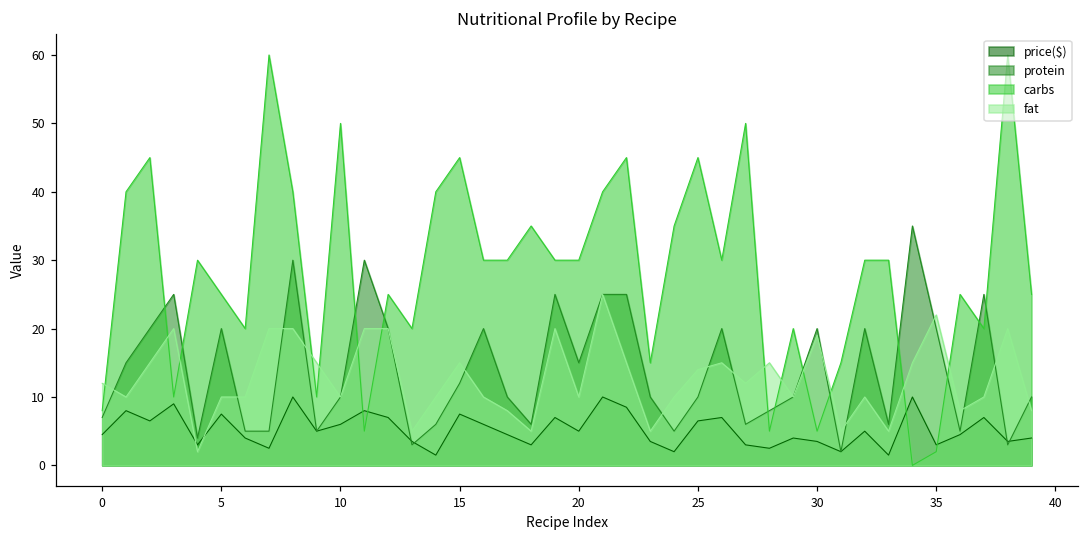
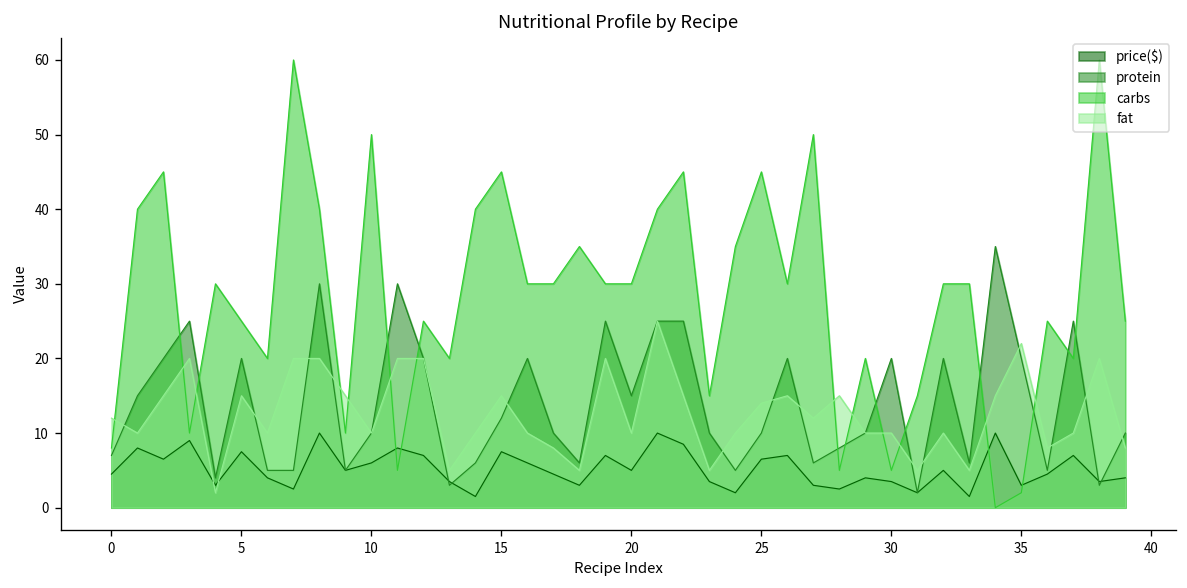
fat, 5: 10 -> 15
fat, 30: 19 -> 10
